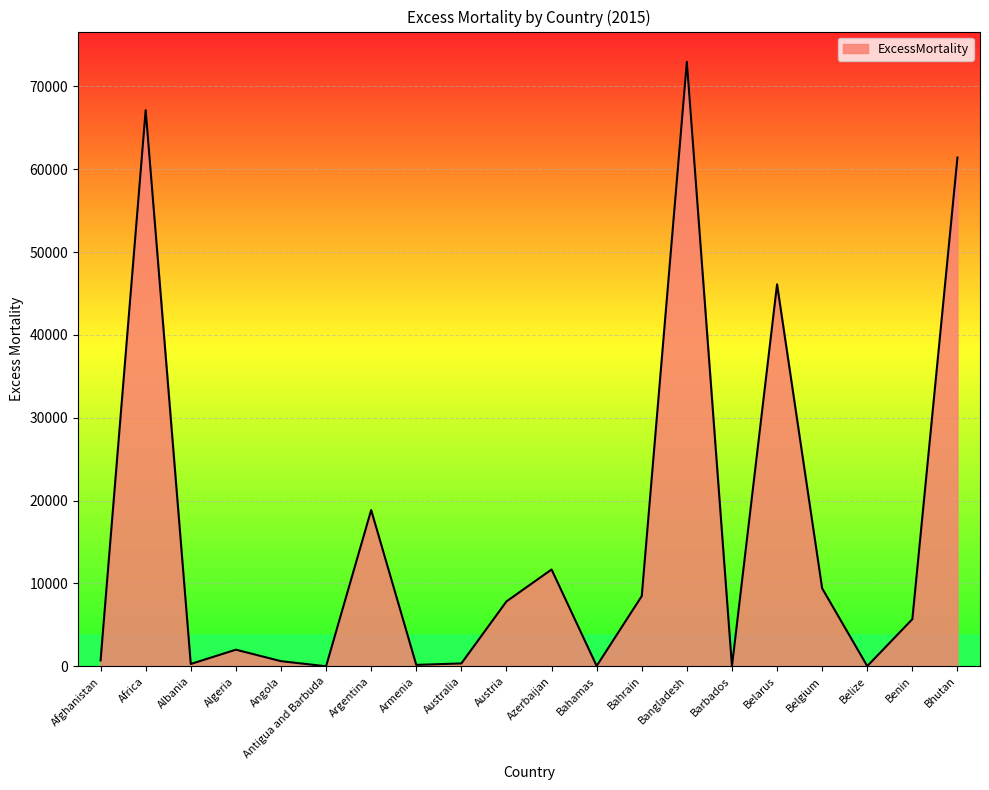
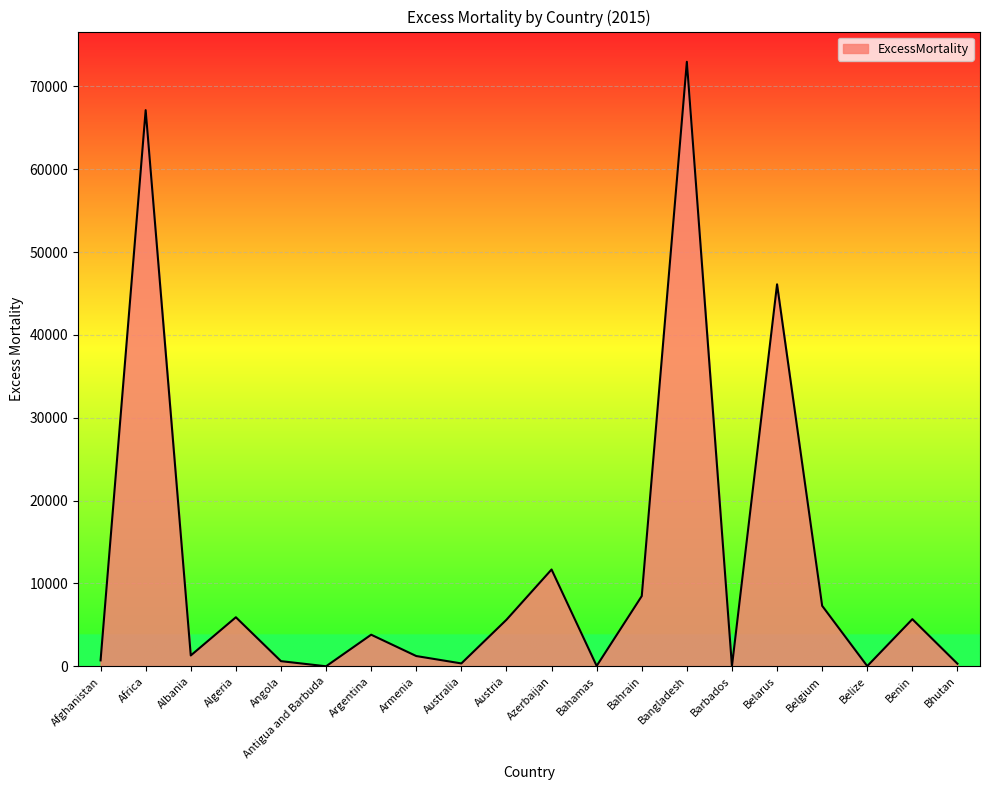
Albania: 0 -> 1000
Algeria: 2000 -> 6000
Argentina: 19000 -> 4000
Armenia: 0 -> 1000
Austria: 8000 -> 6000
Belgium: 9000 -> 7000
Bhutan: 61000 -> 0
